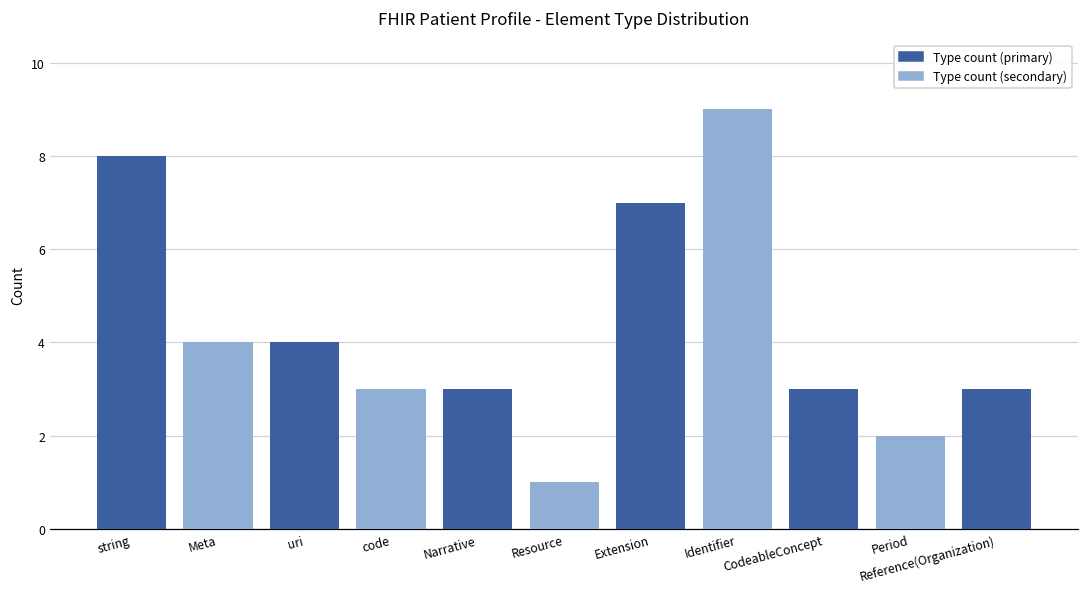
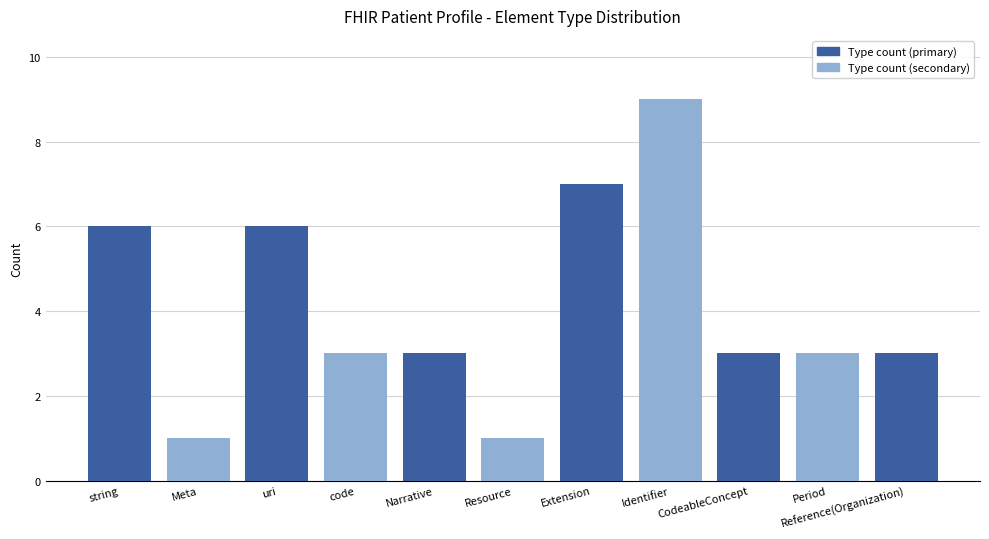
Type count (primary), string: 8 -> 6
Type count (secondary), Meta: 4 -> 1
Type count (primary), uri: 4 -> 6
Type count (secondary), Period: 2 -> 3
